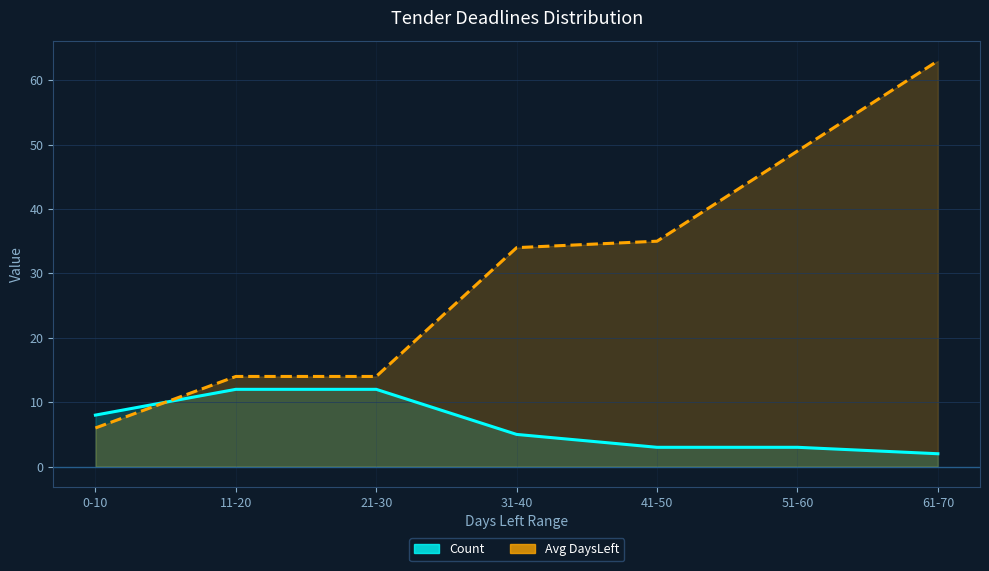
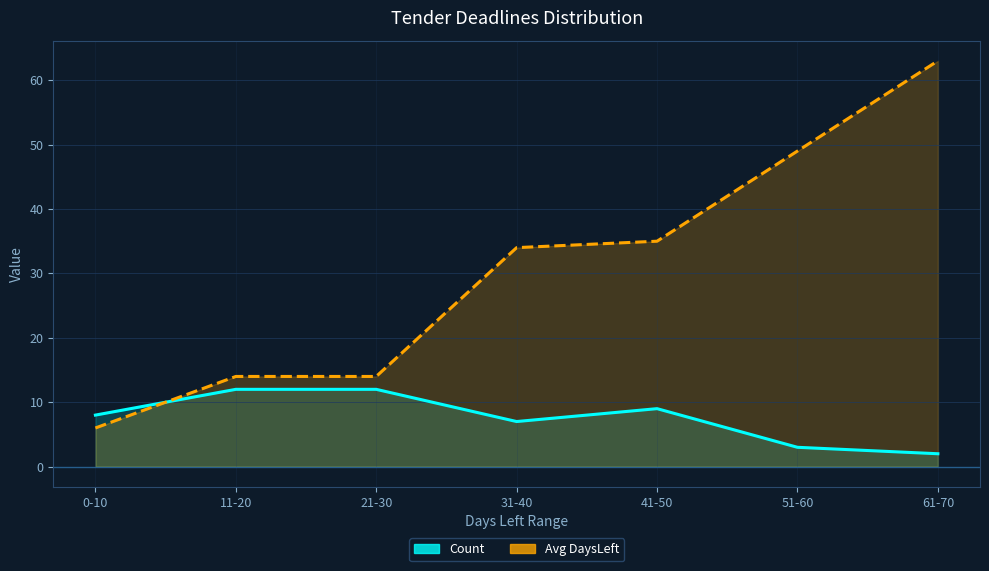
Count, 31-40: 5 -> 7
Count, 41-50: 3 -> 9
